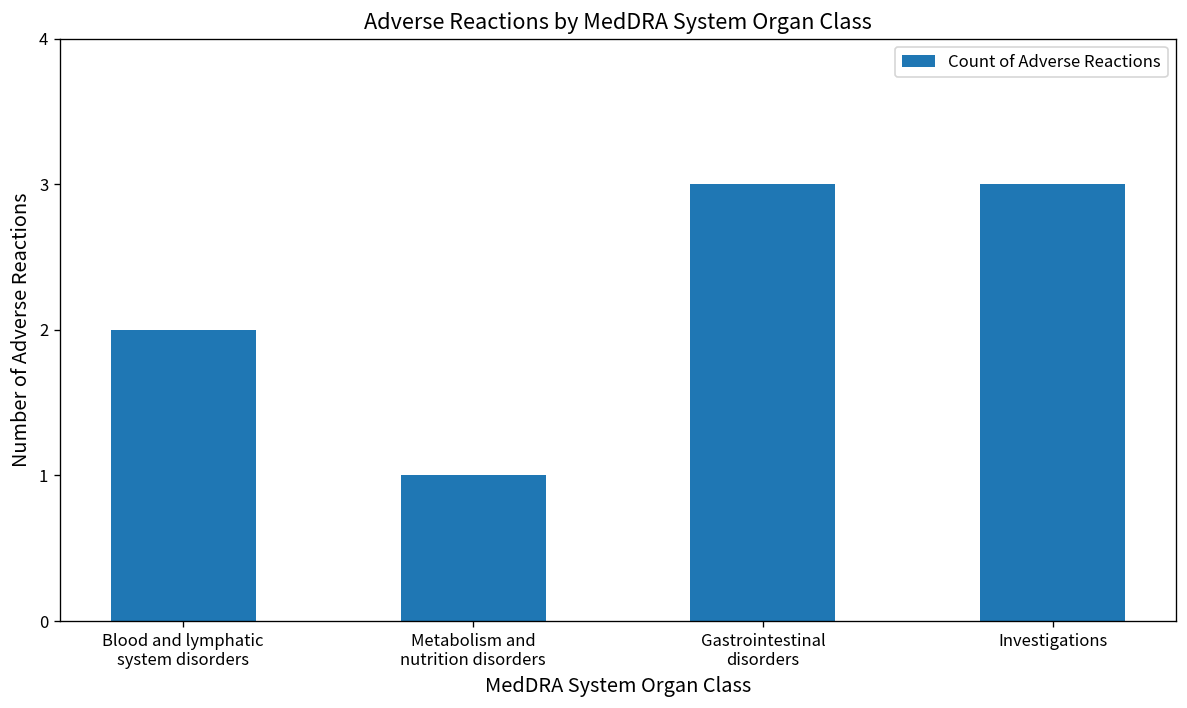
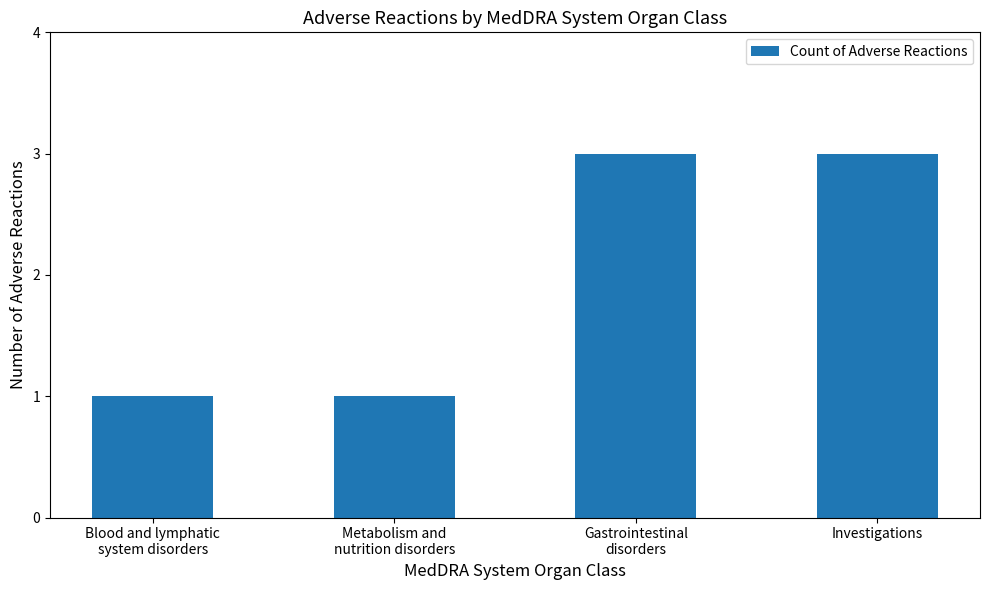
Blood and lymphatic system disorders: 2 -> 1
